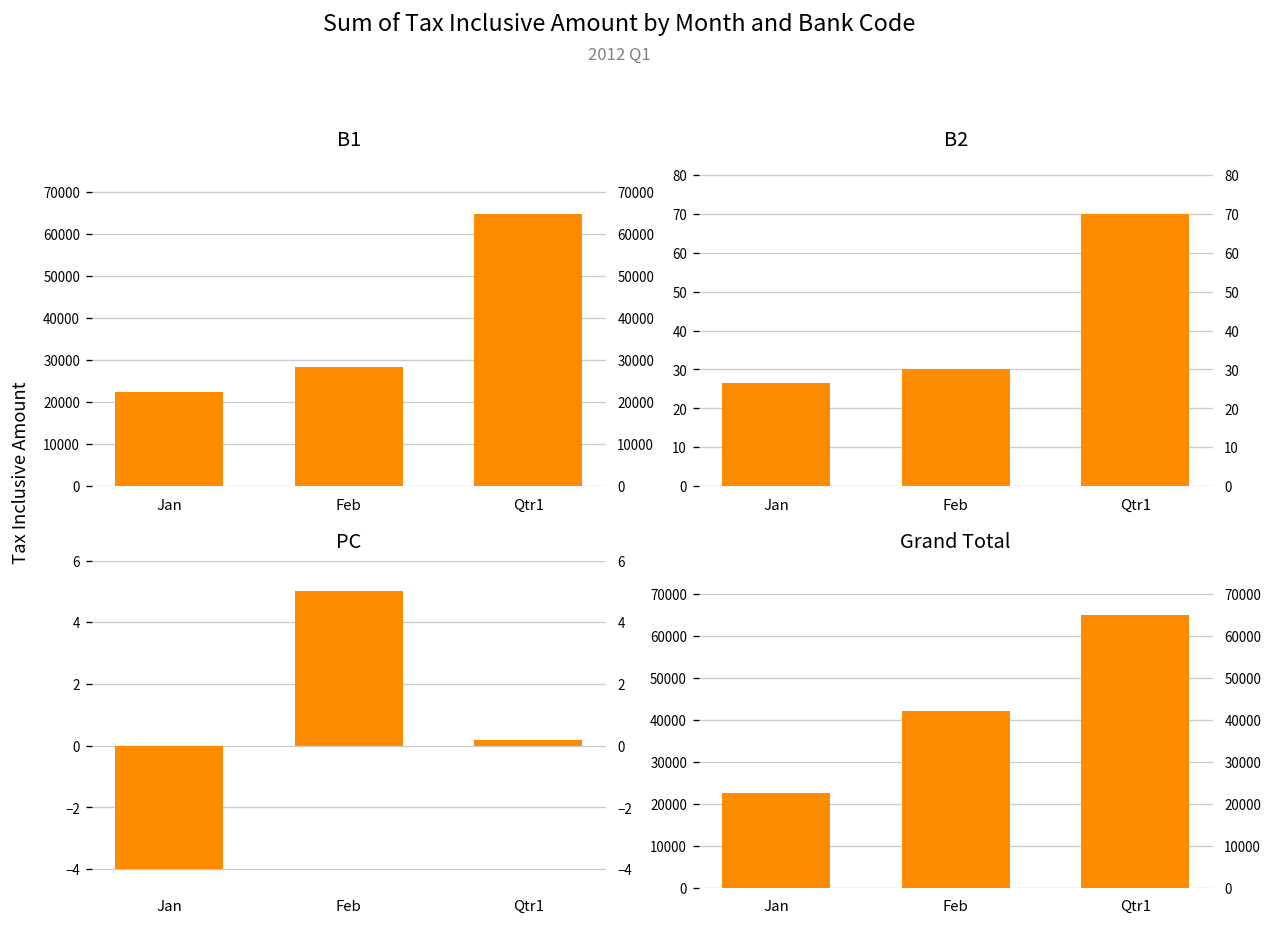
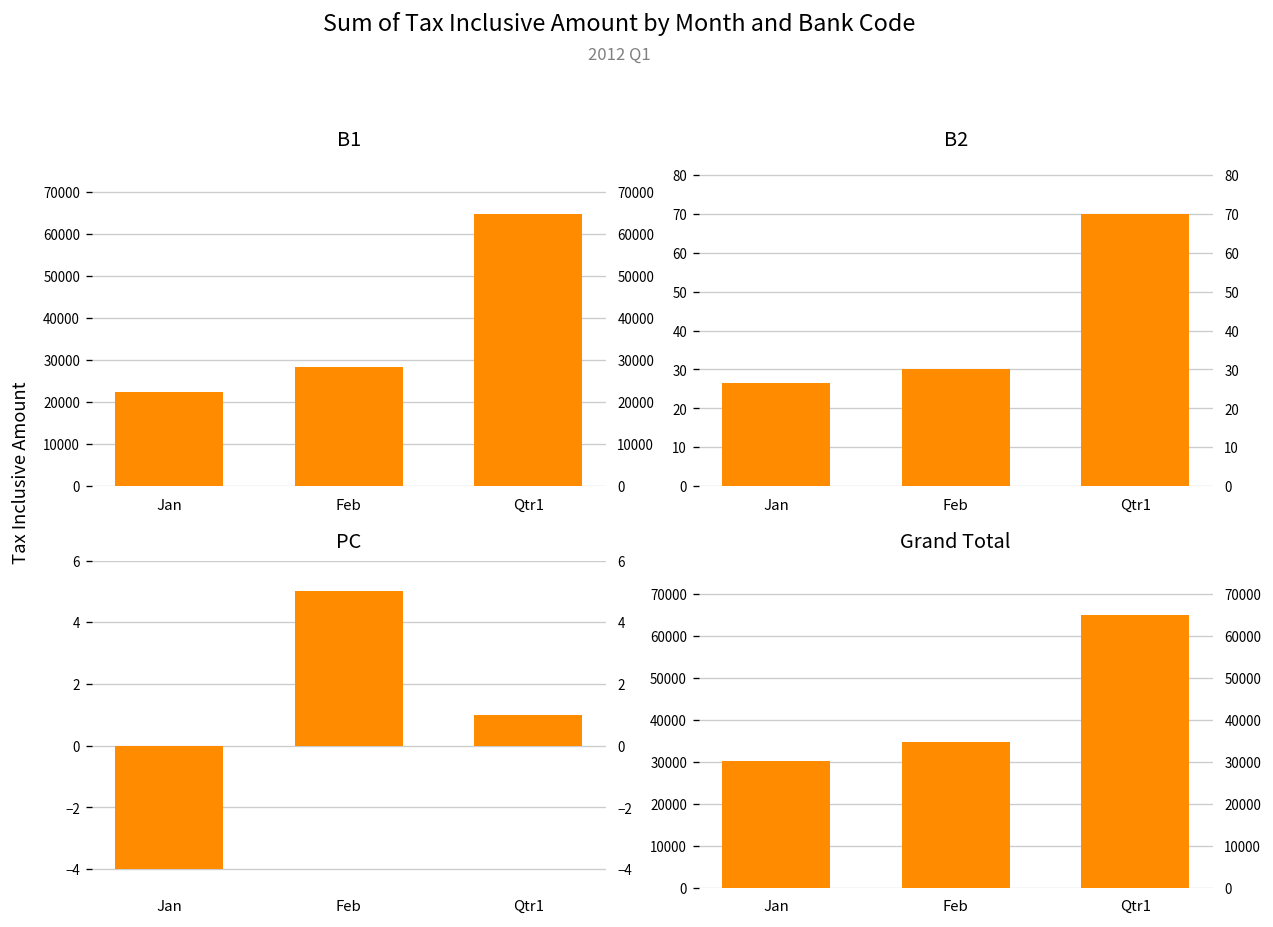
PC, Qtr1: 0.2 -> 1.0
Grand Total, Jan: 23000 -> 30000
Grand Total, Feb: 42000 -> 35000
